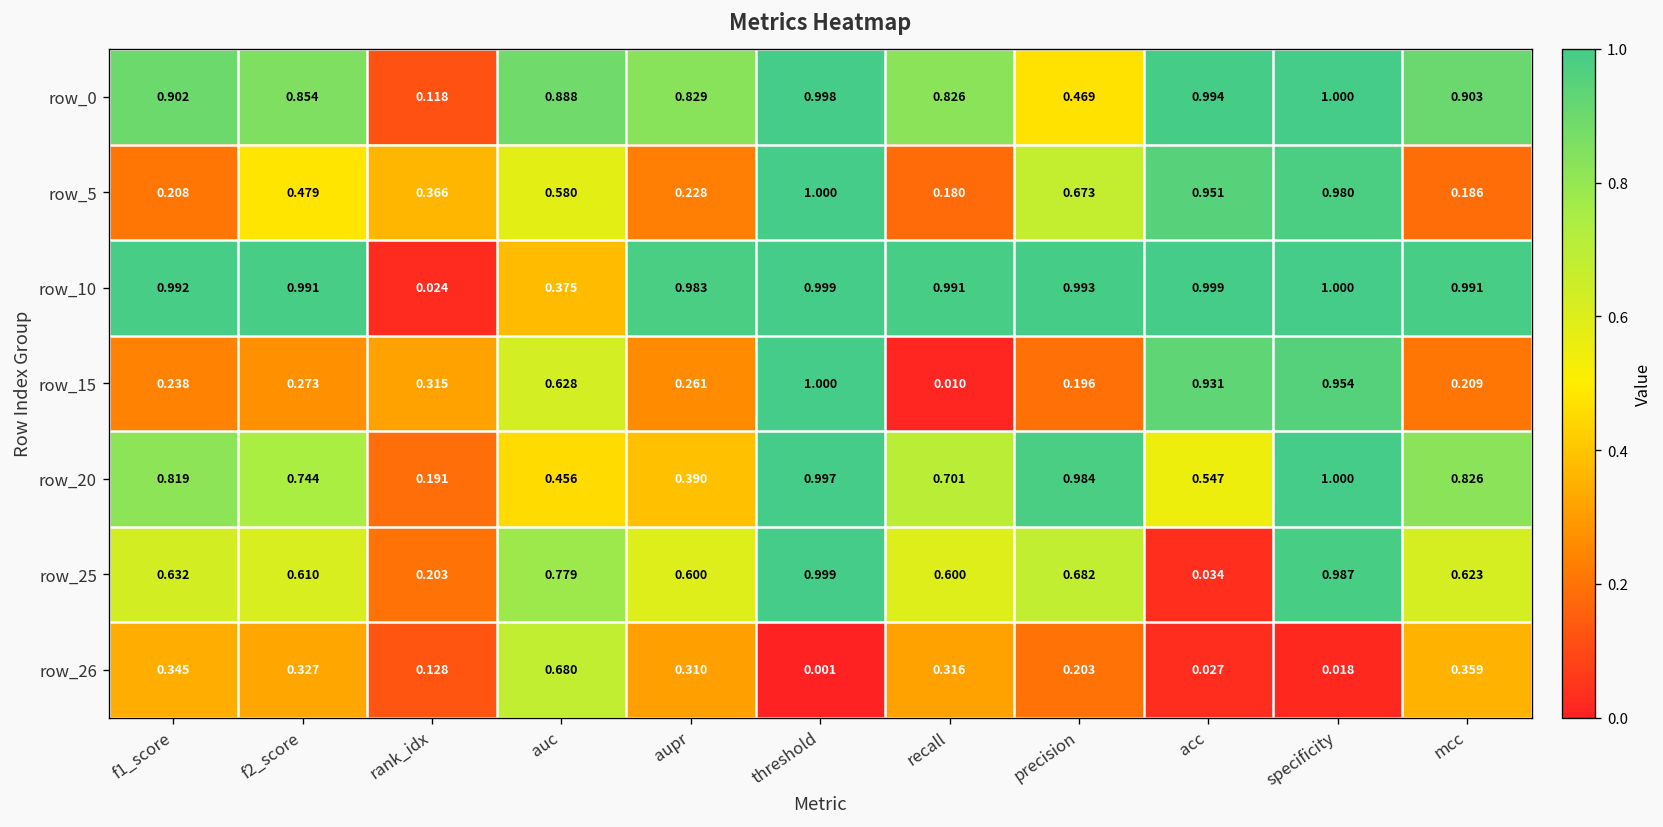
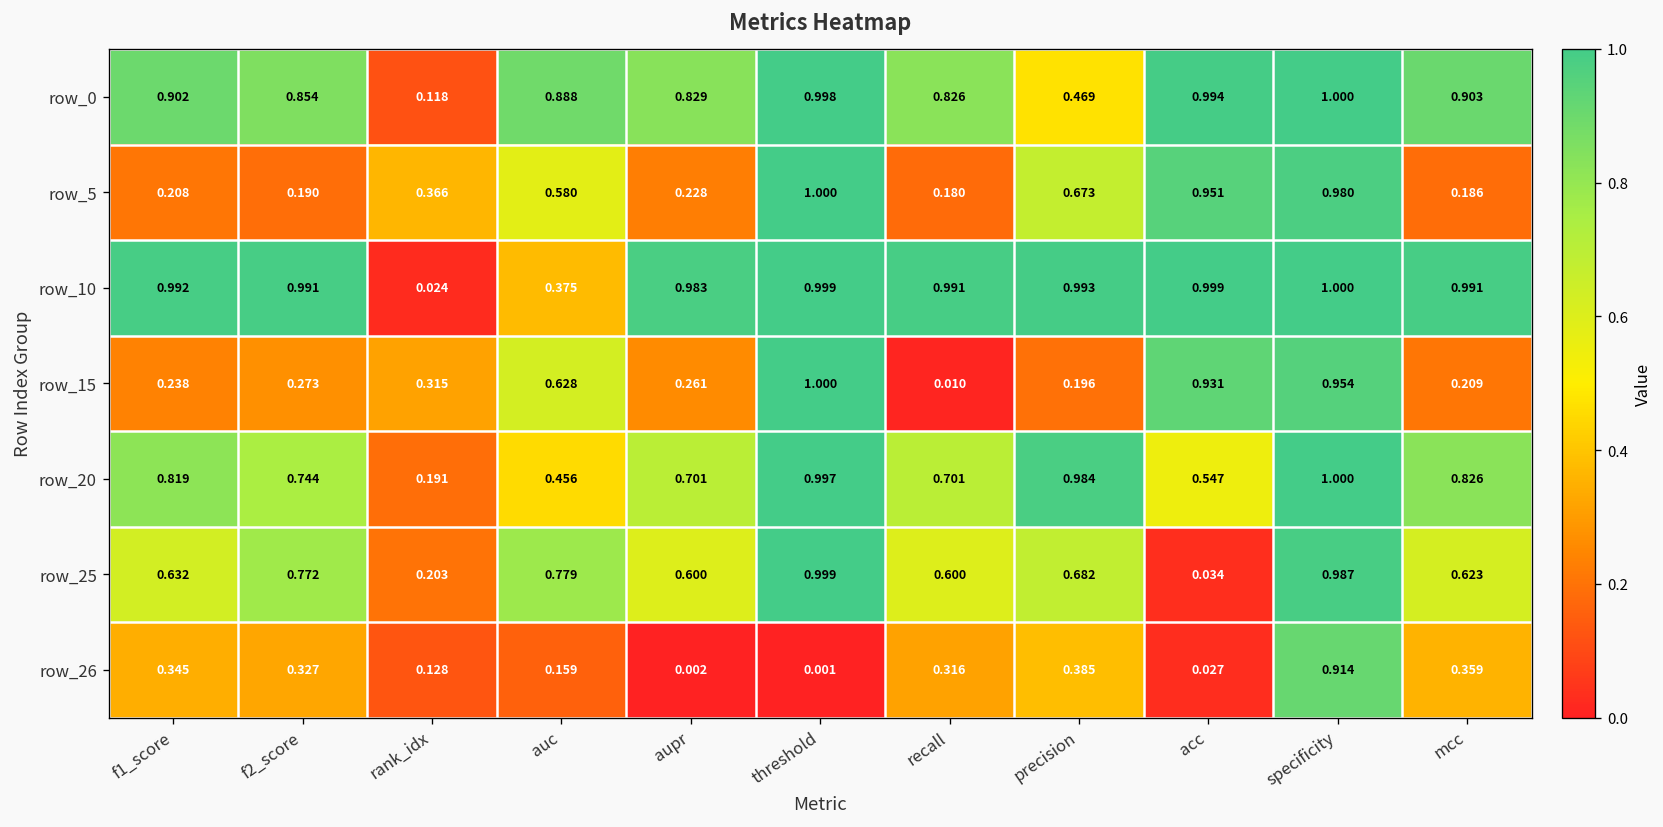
row_5, f2_score: 0.479 -> 0.190
row_20, aupr: 0.390 -> 0.701
row_25, f2_score: 0.610 -> 0.772
row_26, auc: 0.680 -> 0.159
row_26, aupr: 0.310 -> 0.002
row_26, precision: 0.203 -> 0.385
row_26, specificity: 0.018 -> 0.914
